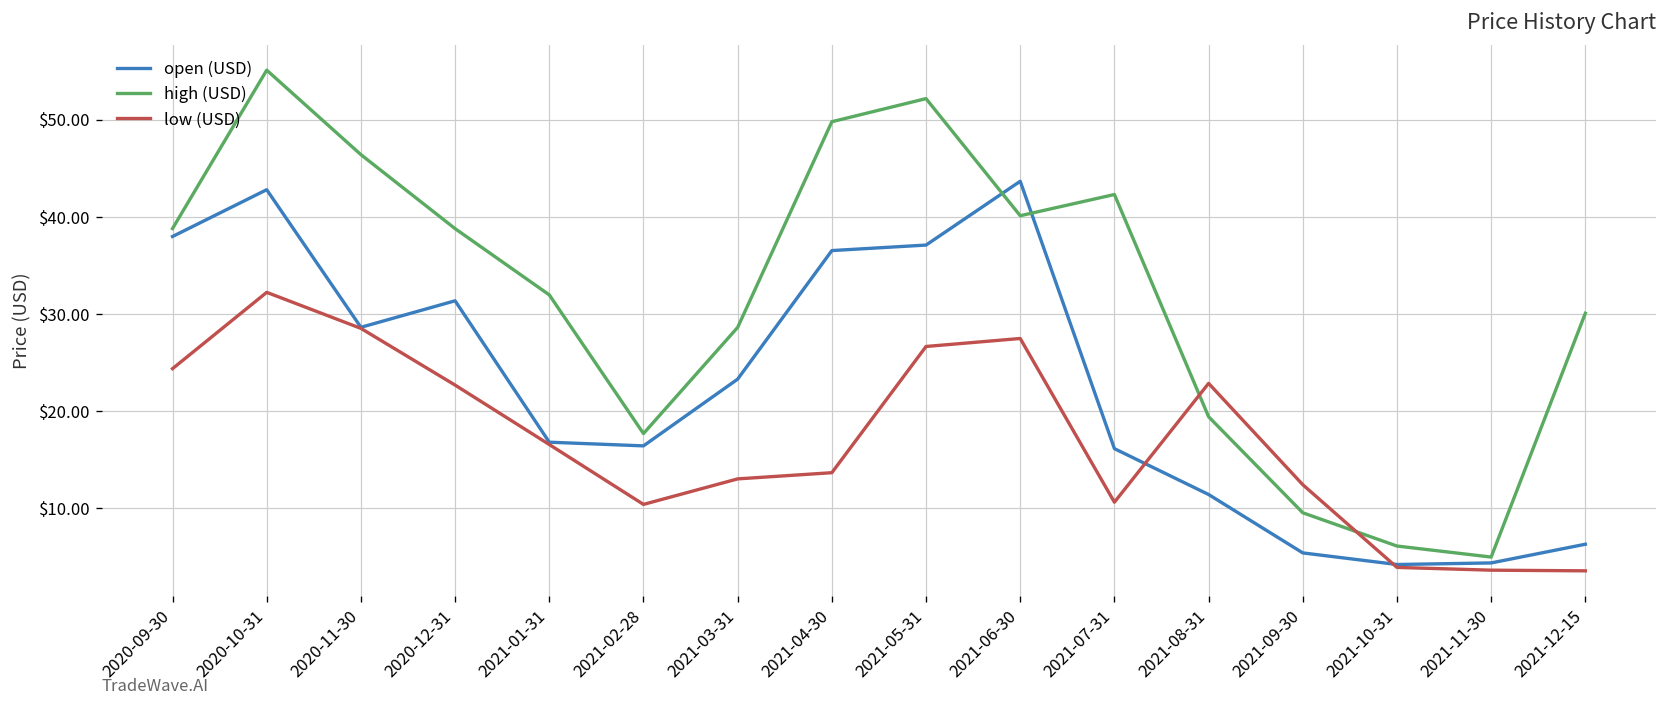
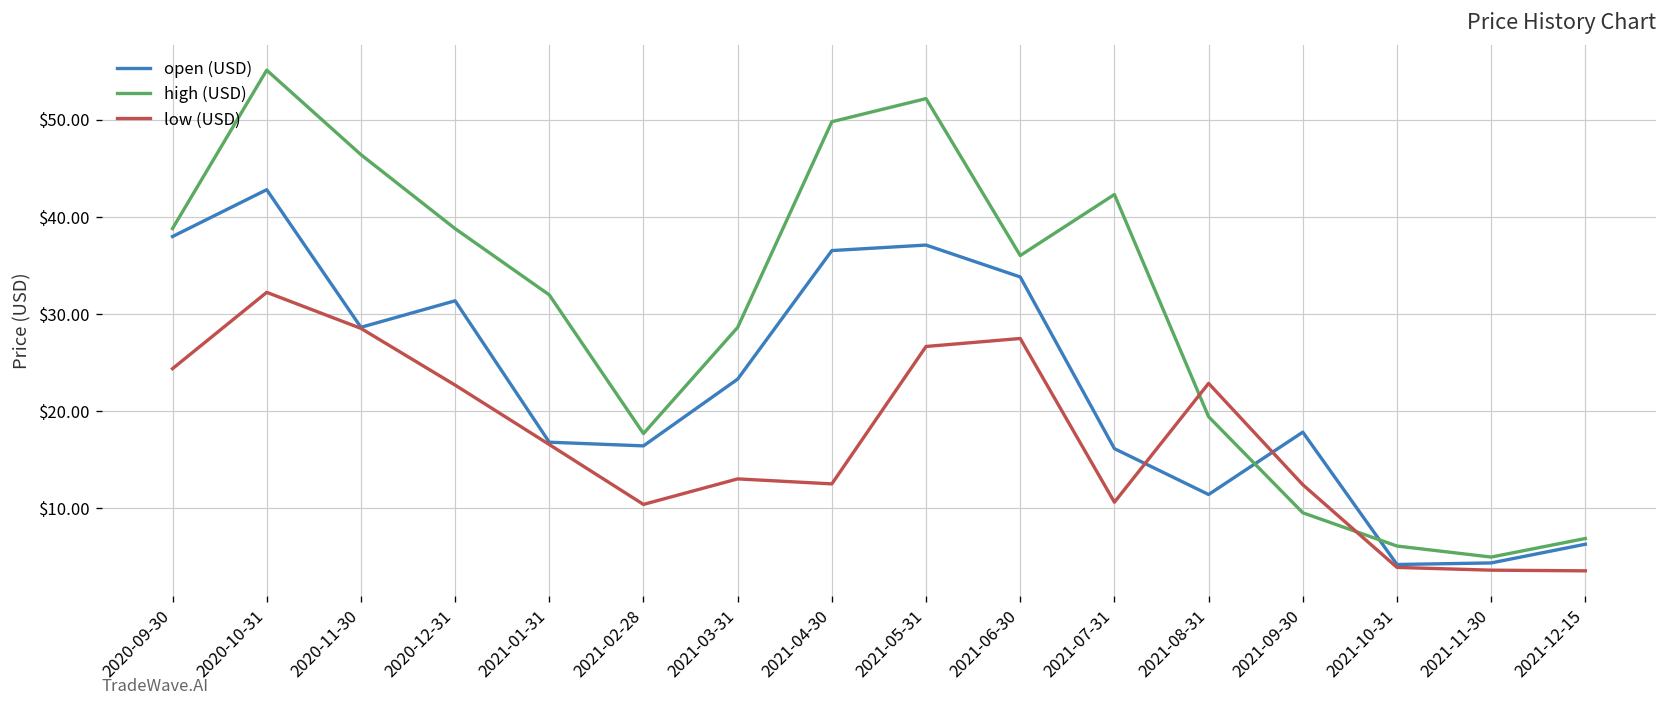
low (USD), 2021-04-30: $14 -> $12
open (USD), 2021-06-30: $44 -> $34
high (USD), 2021-06-30: $40 -> $36
open (USD), 2021-09-30: $5 -> $18
high (USD), 2021-12-15: $30 -> $7
